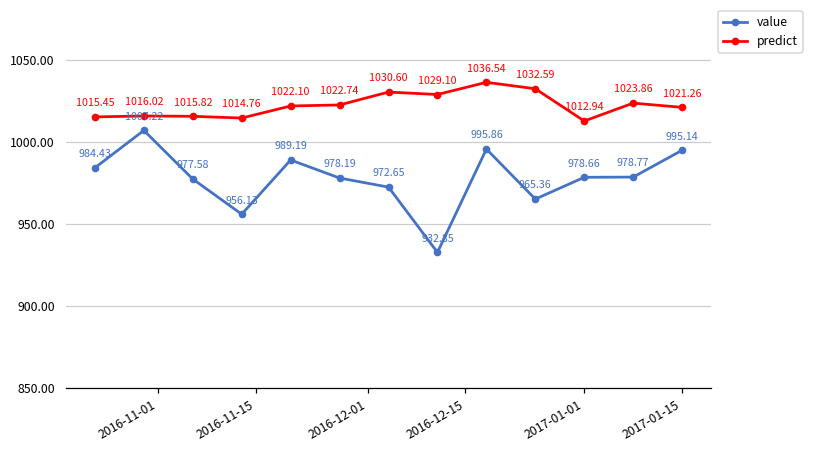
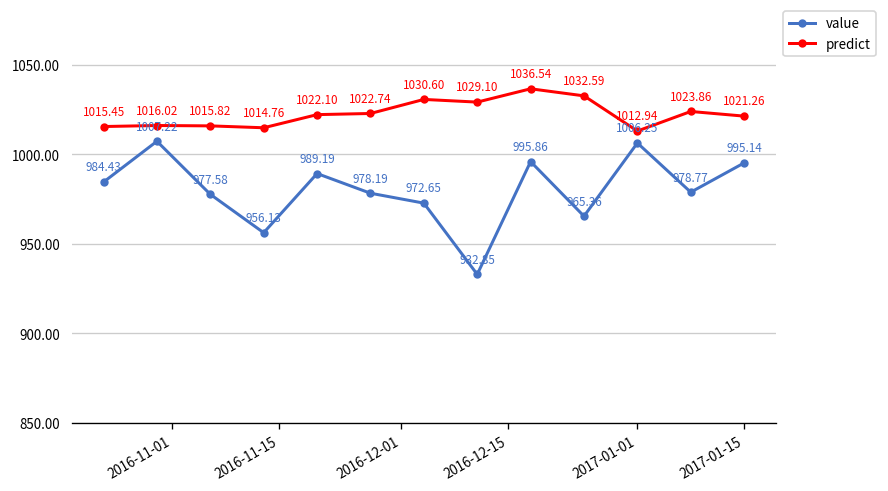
value, 2017-01-01: 978.66 -> 1006.25
